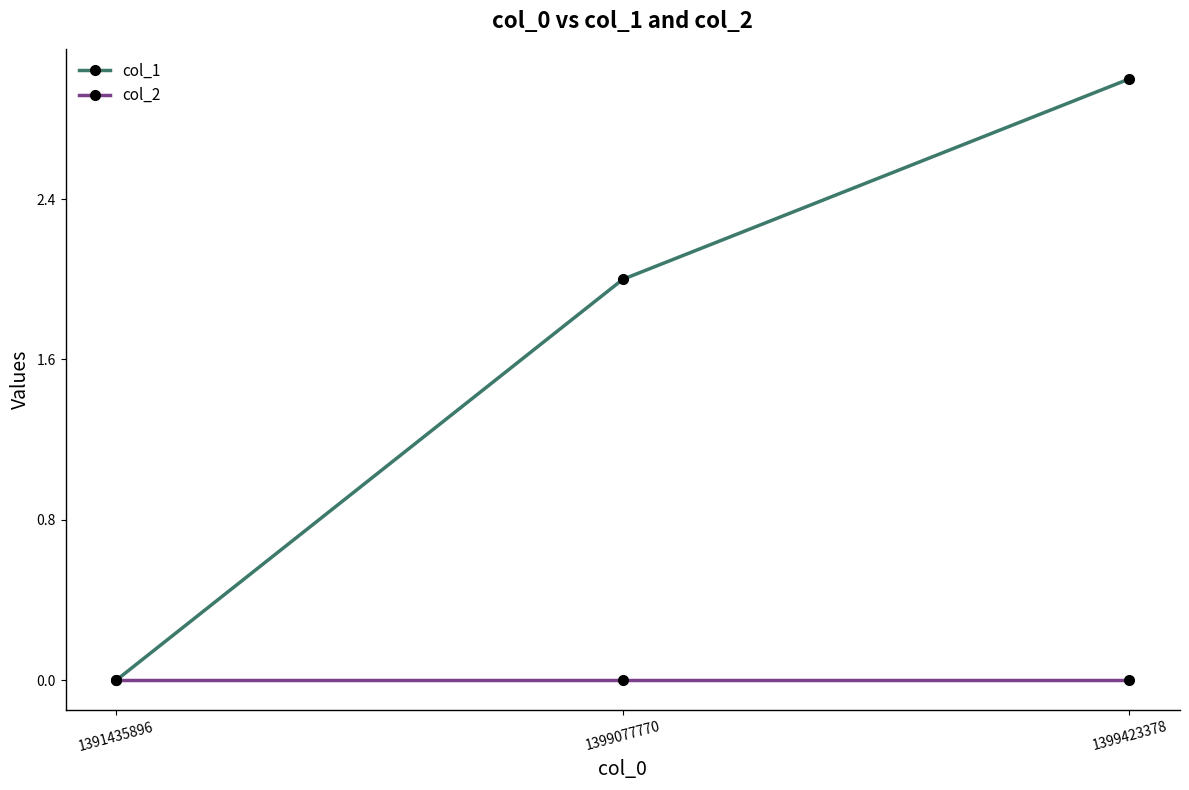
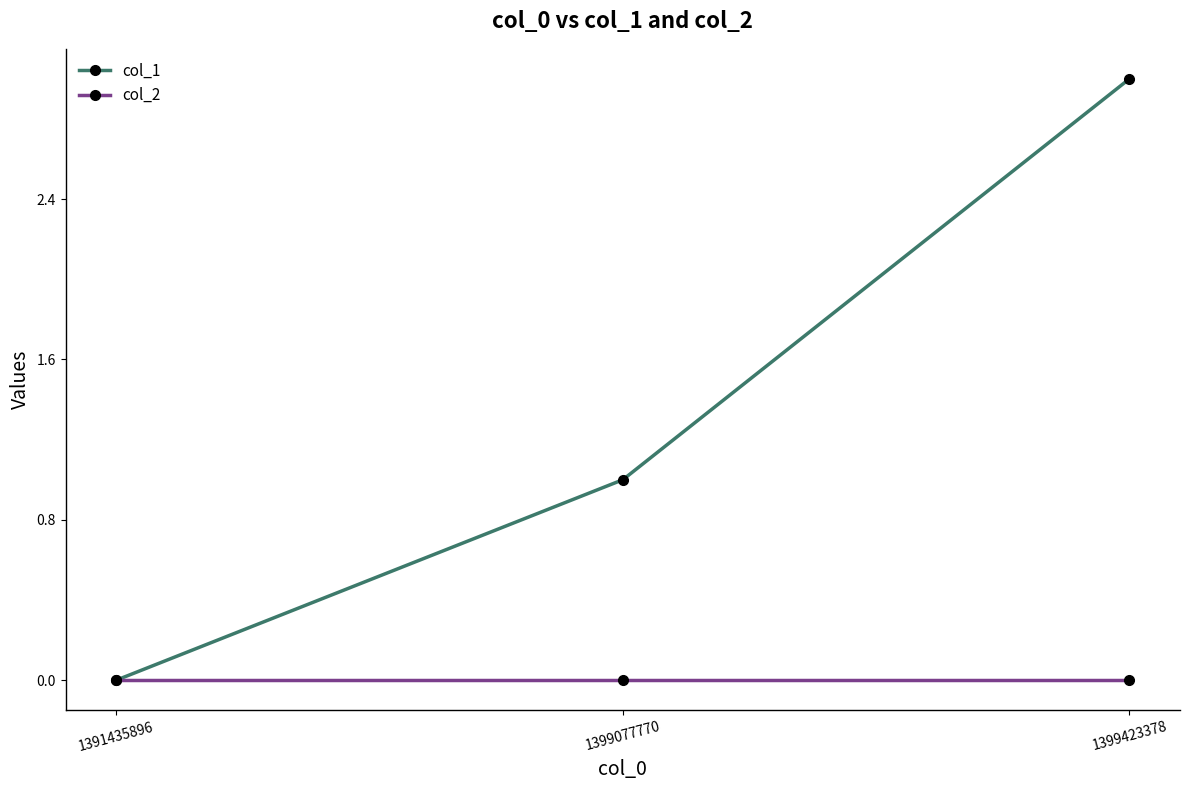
col_1, 1399077770: 2 -> 1
